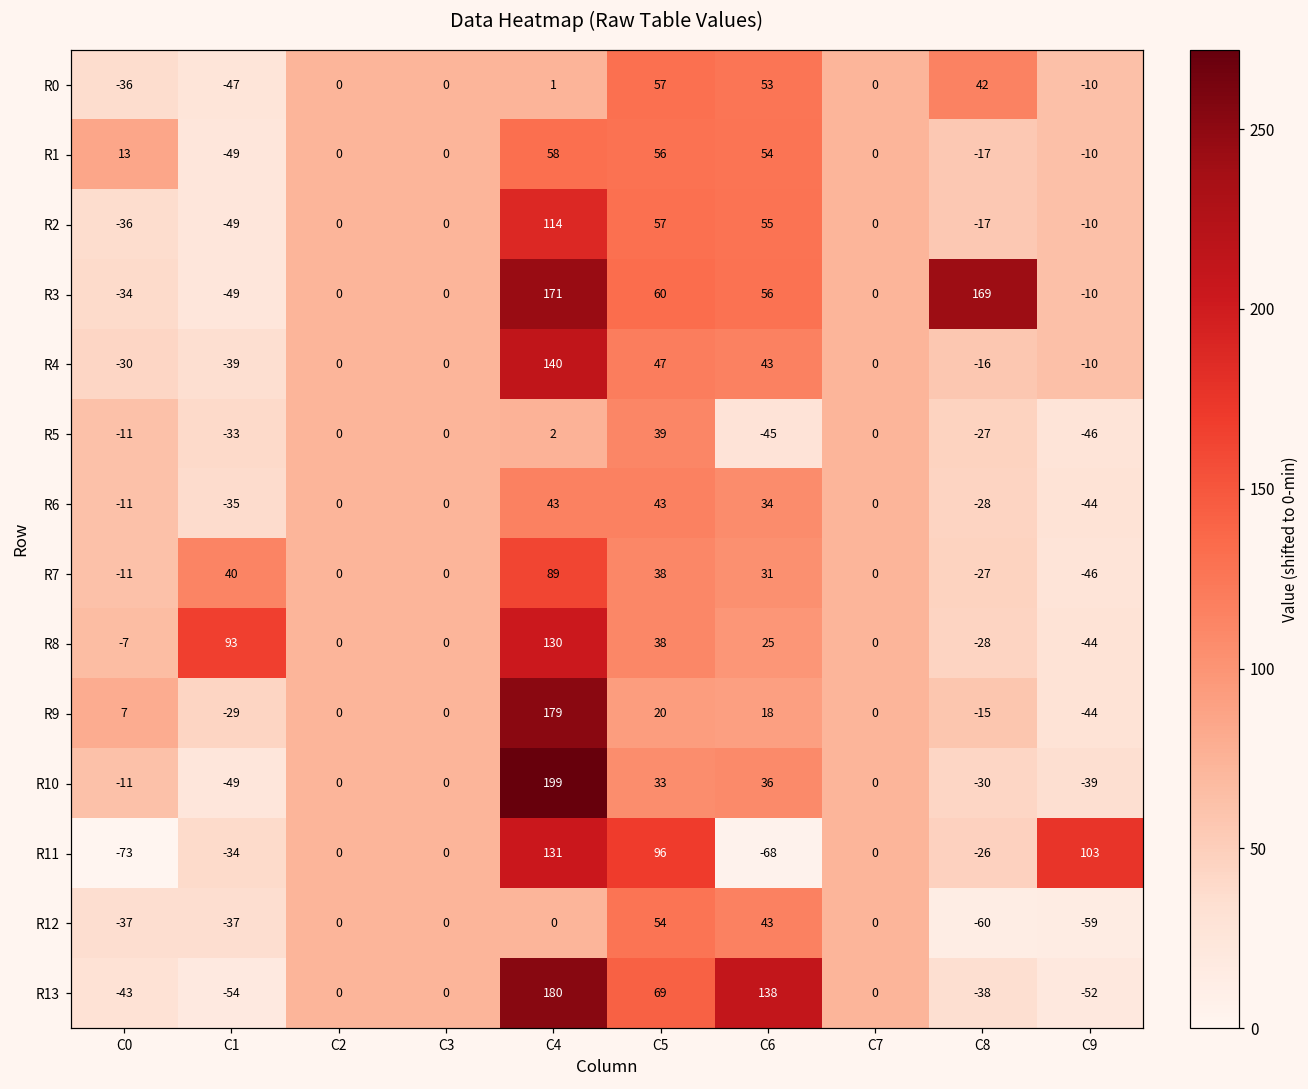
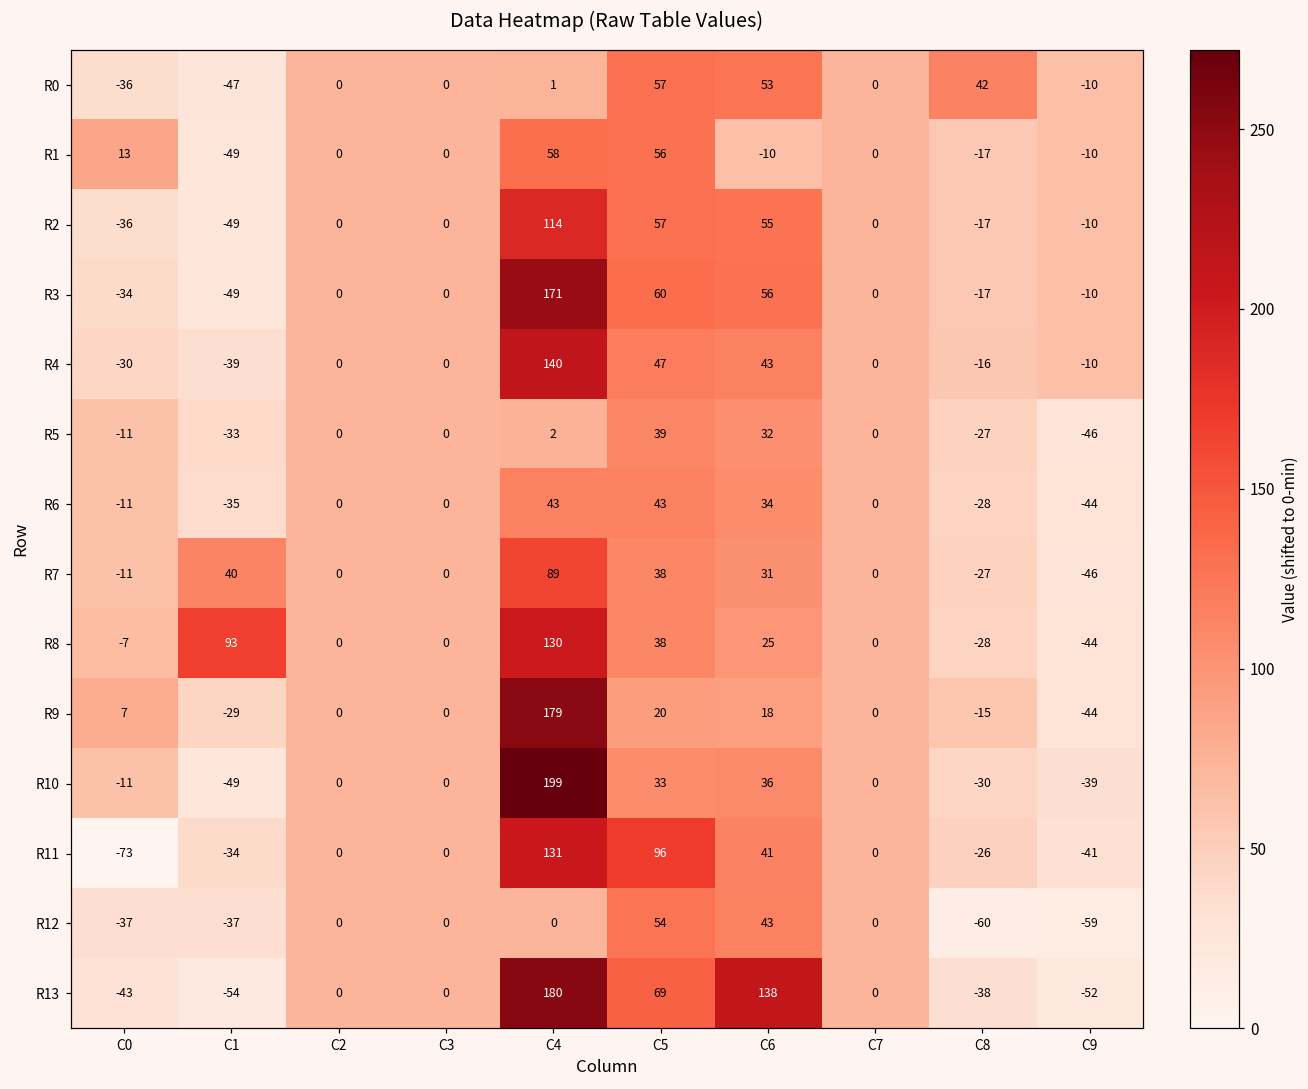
R1, C6: 54 -> -10
R3, C8: 169 -> -17
R5, C6: -45 -> 32
R11, C6: -68 -> 41
R11, C9: 103 -> -41
